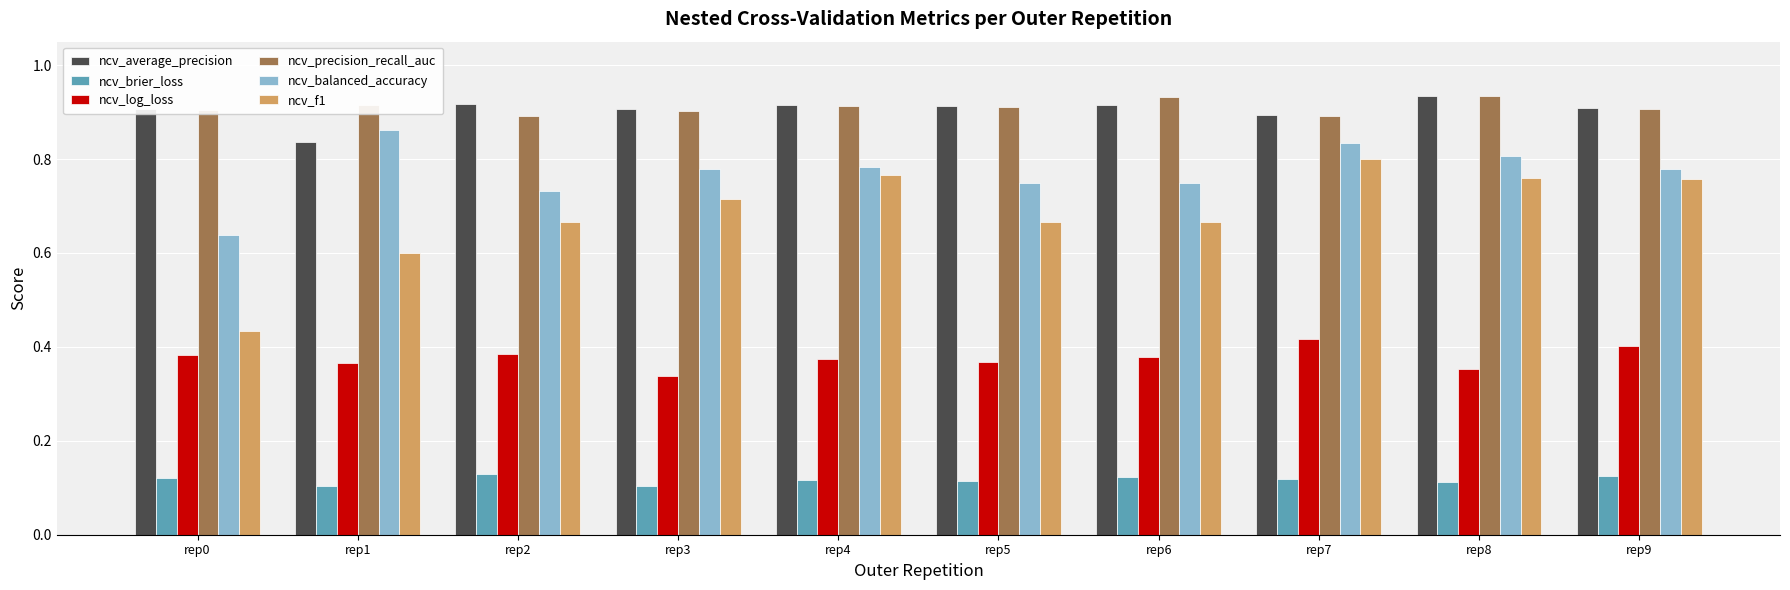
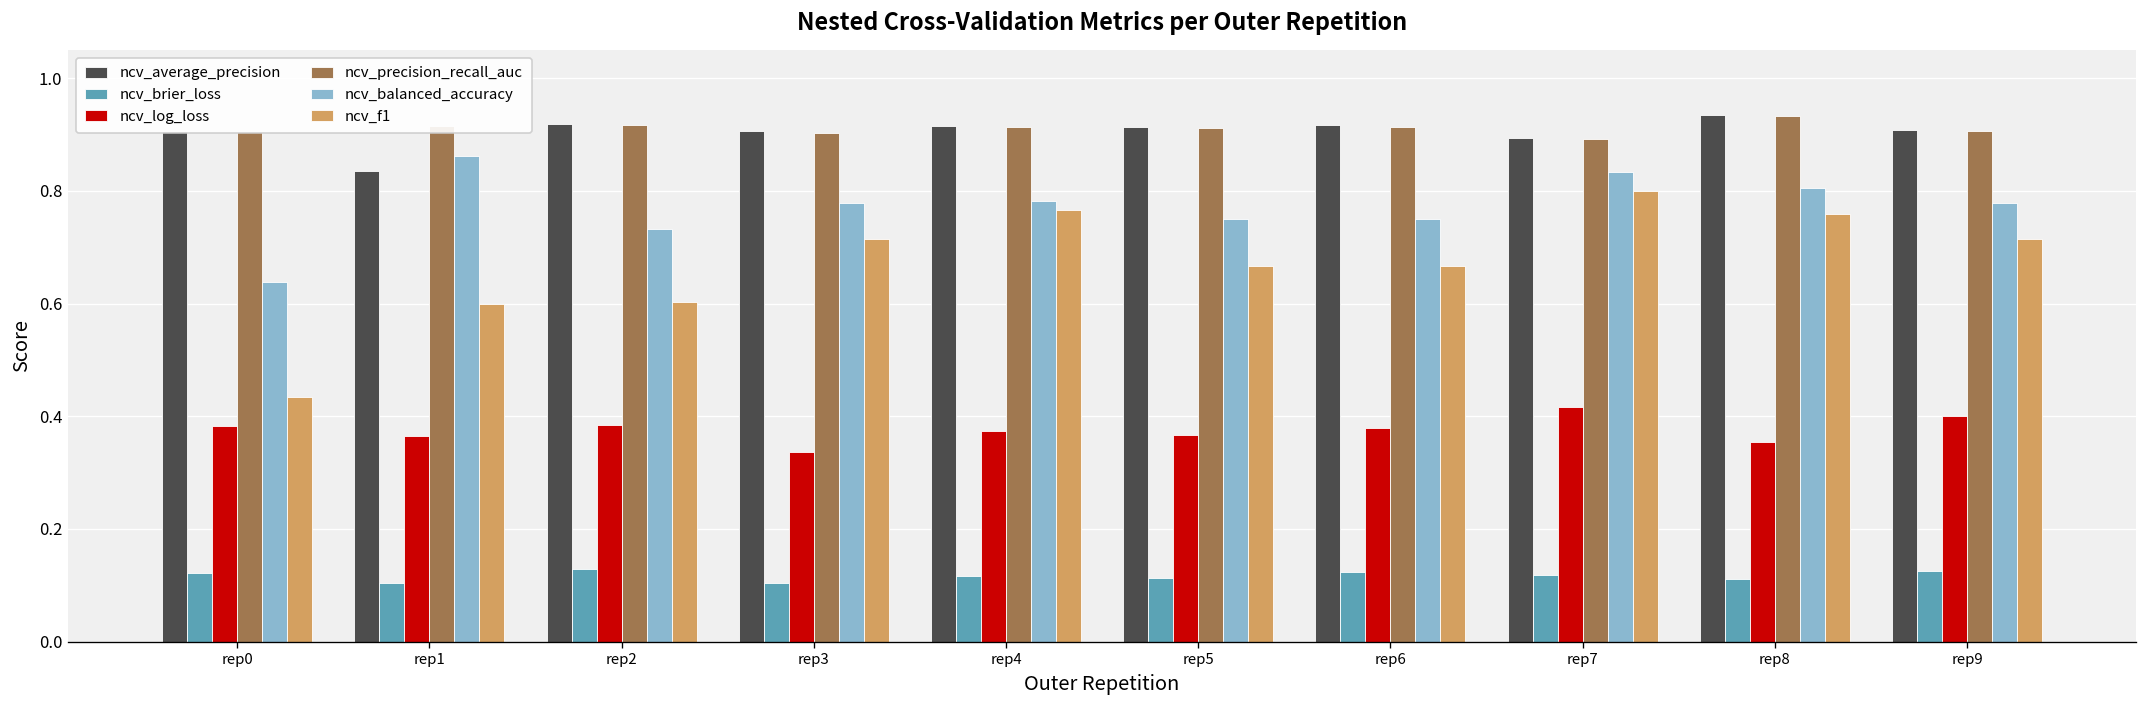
ncv_precision_recall_auc, rep2: 0.89 -> 0.92
ncv_f1, rep2: 0.67 -> 0.60
ncv_precision_recall_auc, rep6: 0.93 -> 0.91
ncv_f1, rep9: 0.76 -> 0.71
